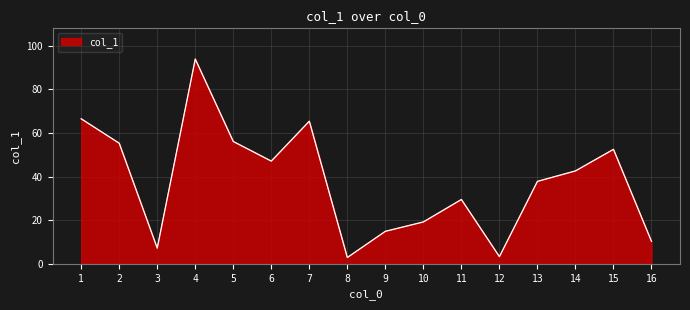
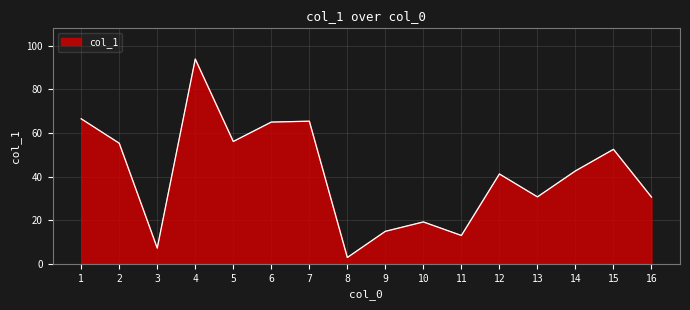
6: 47 -> 65
11: 30 -> 13
12: 3 -> 41
13: 38 -> 31
16: 10 -> 31
